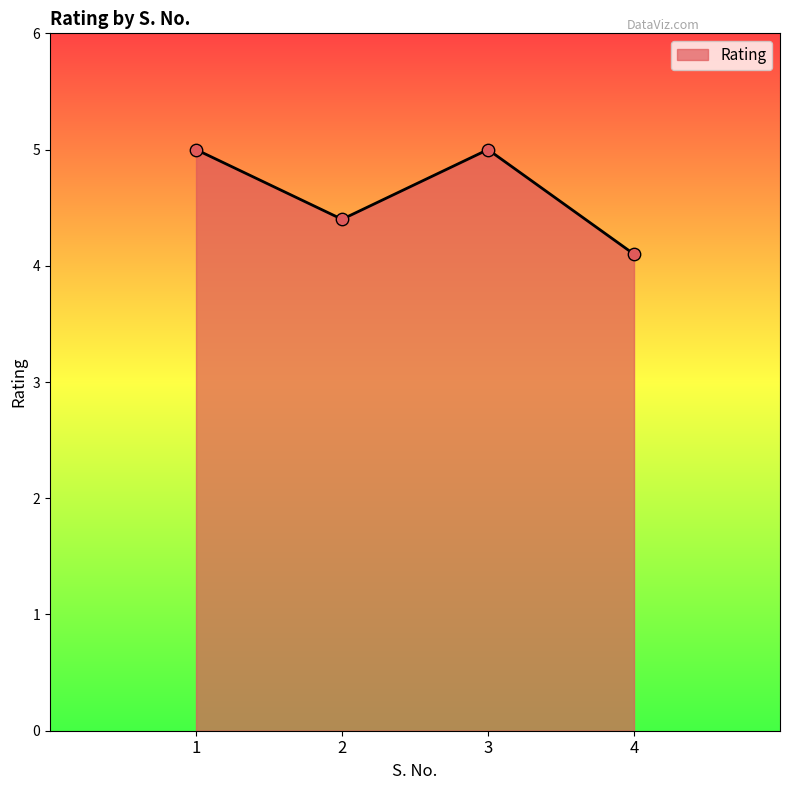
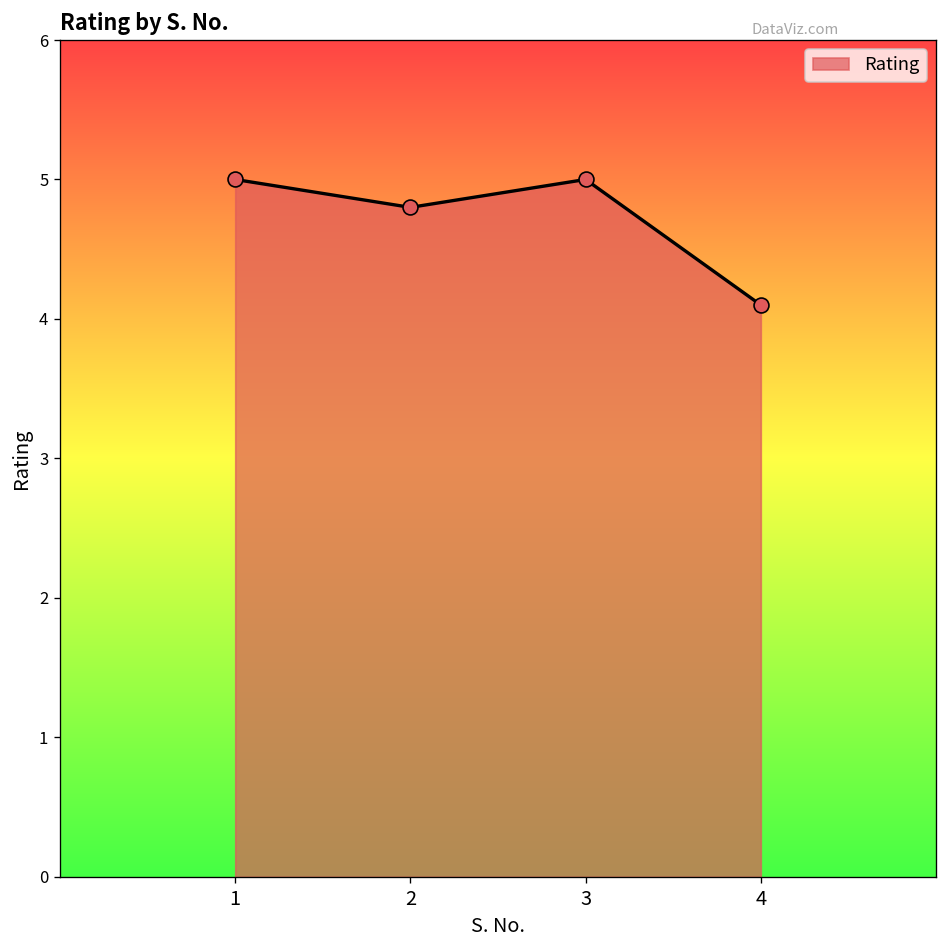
2: 4.4 -> 4.8
